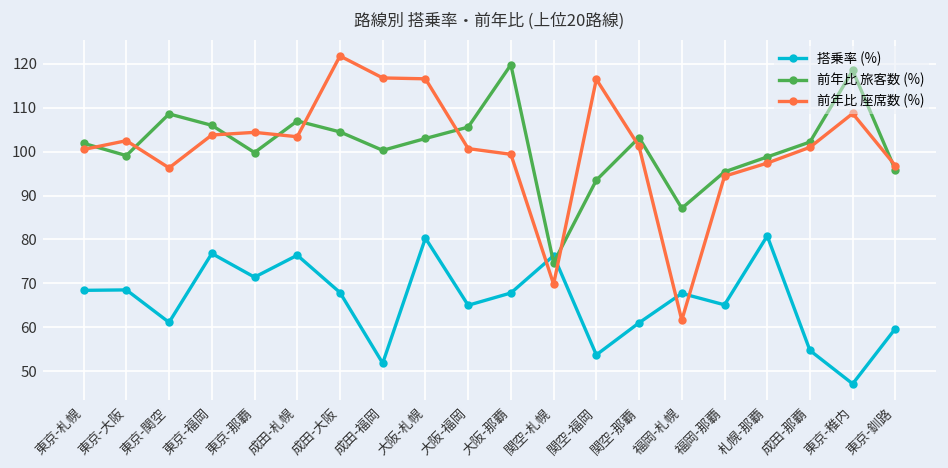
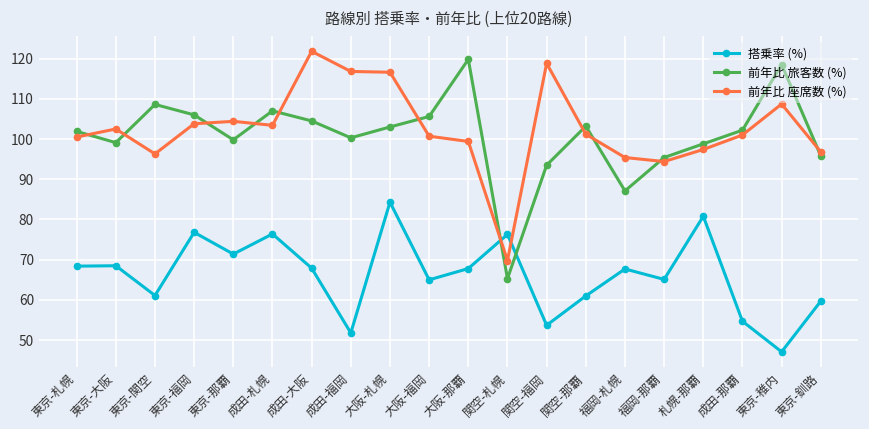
搭乗率 (%), 大阪-札幌: 80 -> 84
前年比 旅客数 (%), 関空-札幌: 75 -> 65
前年比 座席数 (%), 関空-福岡: 117 -> 119
前年比 座席数 (%), 福岡-札幌: 62 -> 95
